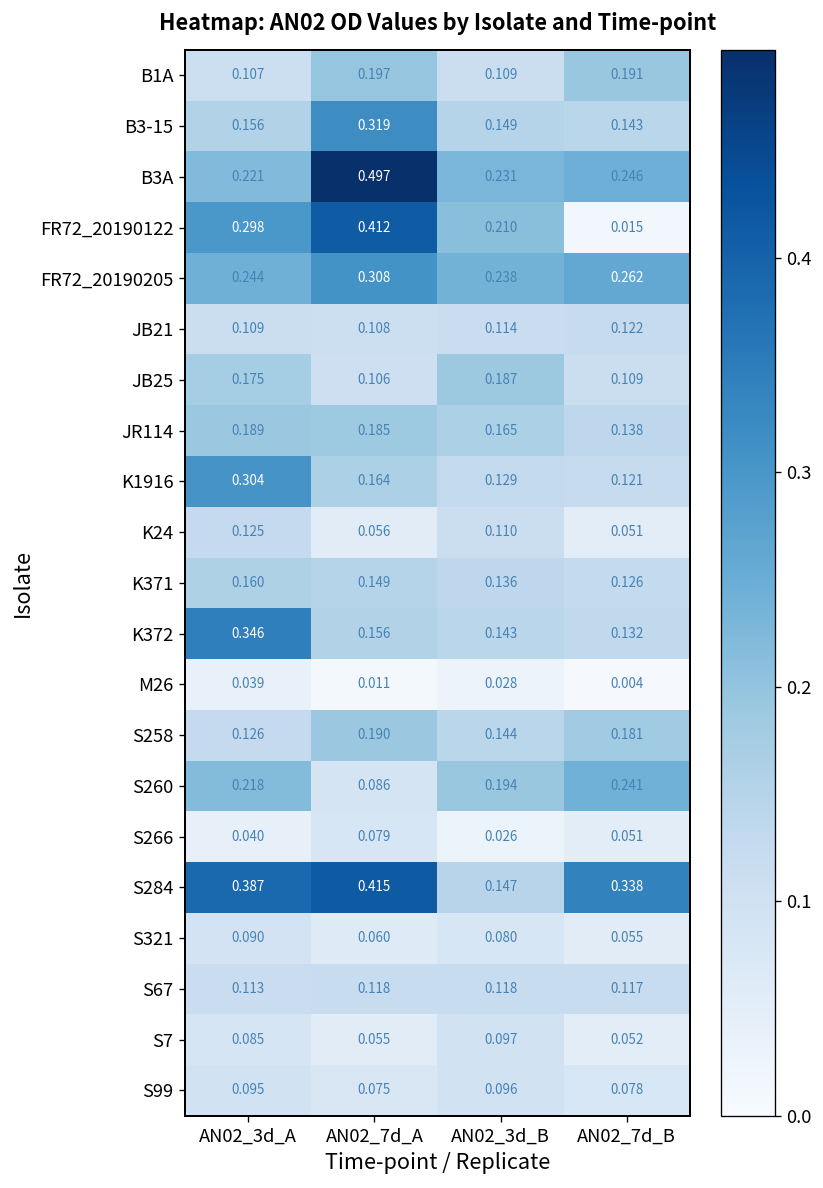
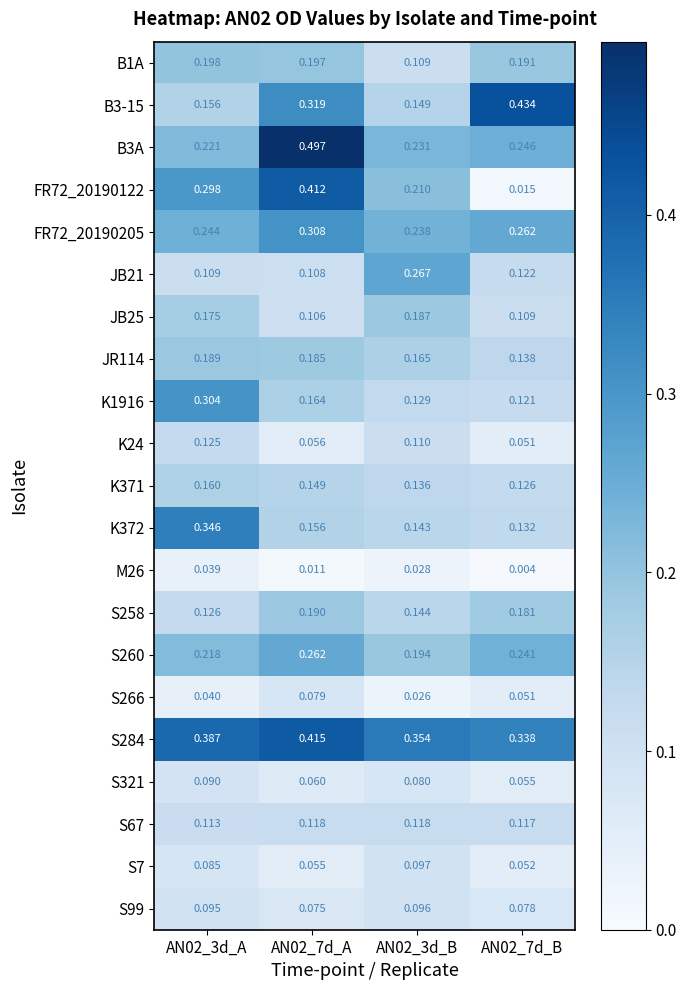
B1A, AN02_3d_A: 0.107 -> 0.198
B3-15, AN02_7d_B: 0.143 -> 0.434
JB21, AN02_3d_B: 0.114 -> 0.267
S260, AN02_7d_A: 0.086 -> 0.262
S284, AN02_3d_B: 0.147 -> 0.354
